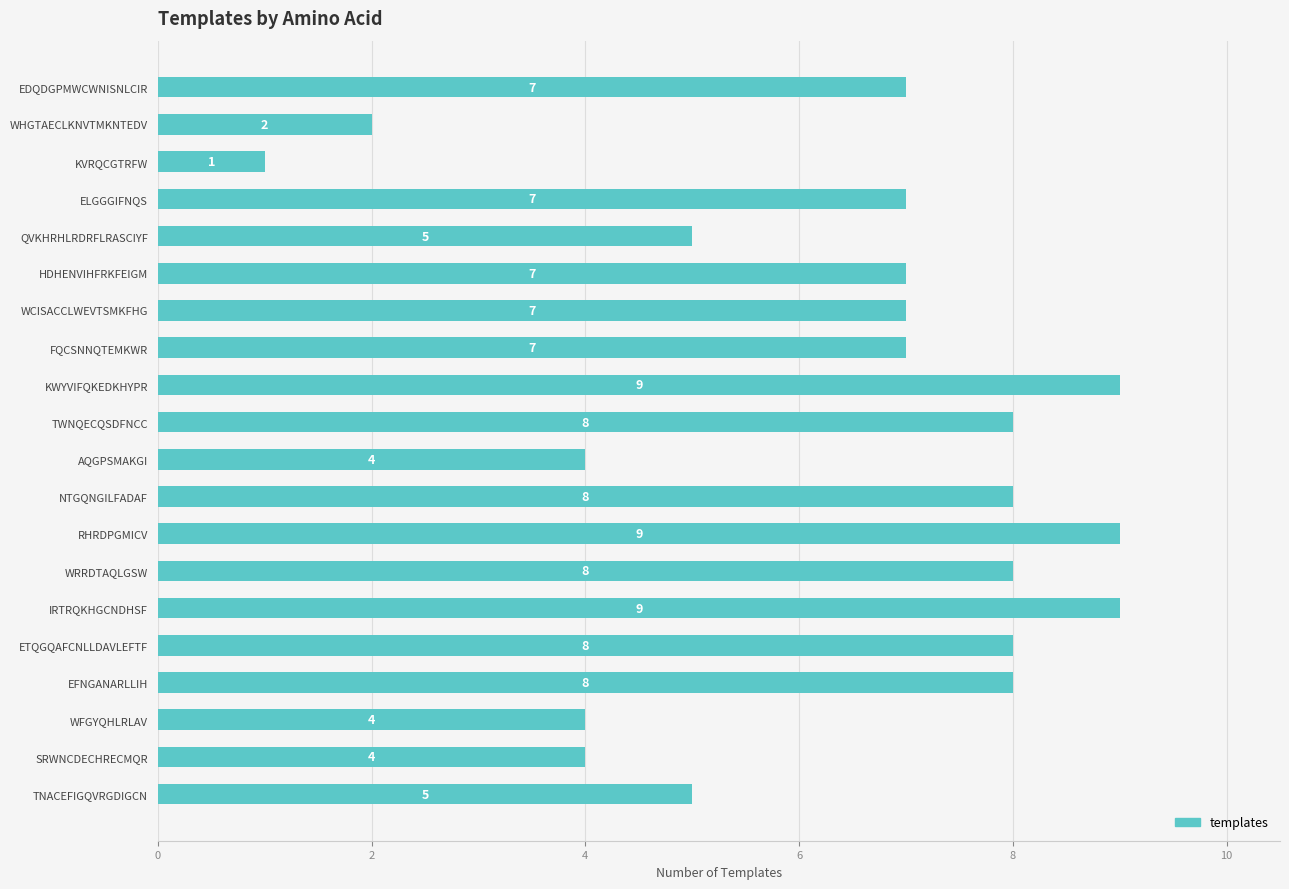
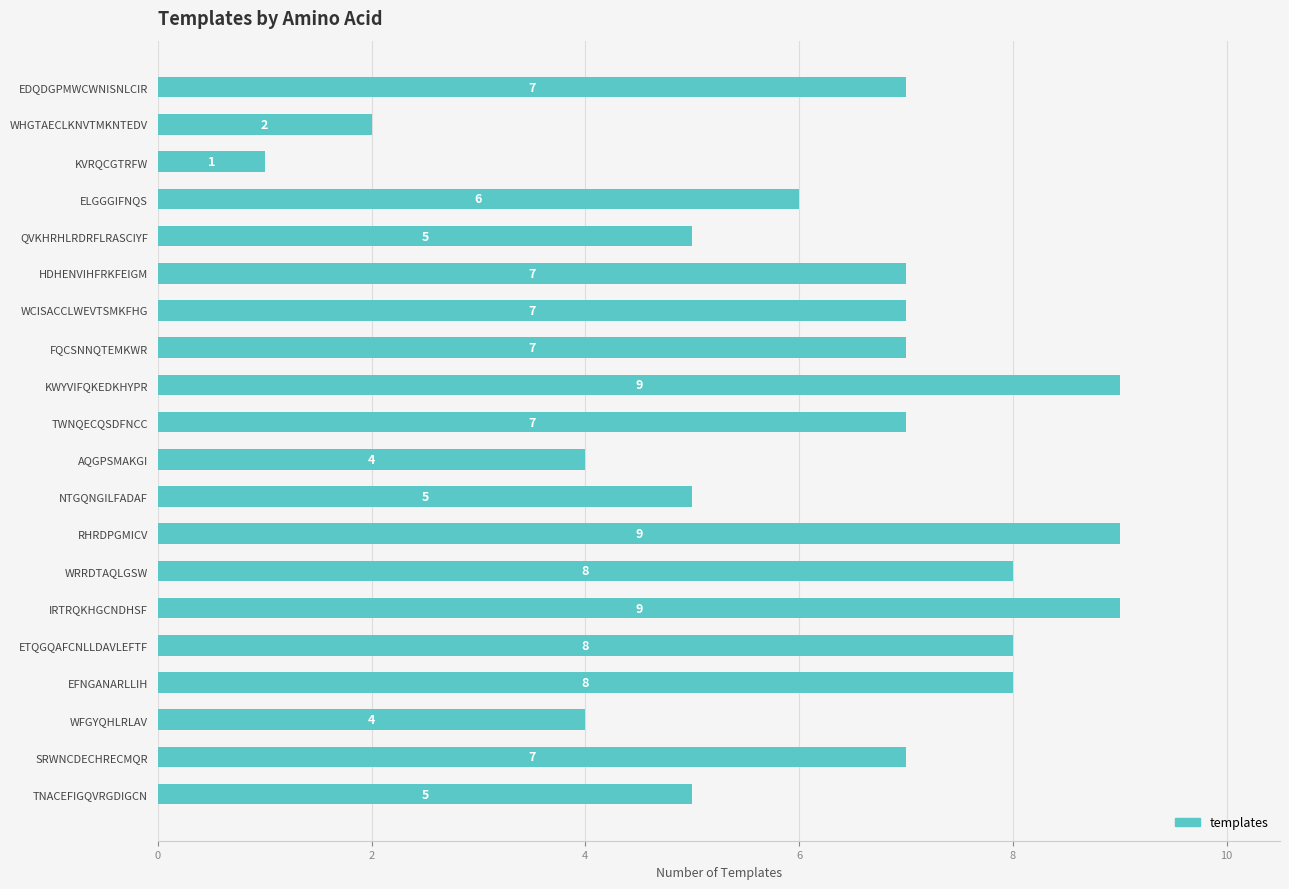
ELGGGIFNQS: 7 -> 6
TWNQECQSDFNCC: 8 -> 7
NTGQNGILFADAF: 8 -> 5
SRWNCDECHRECMQR: 4 -> 7
